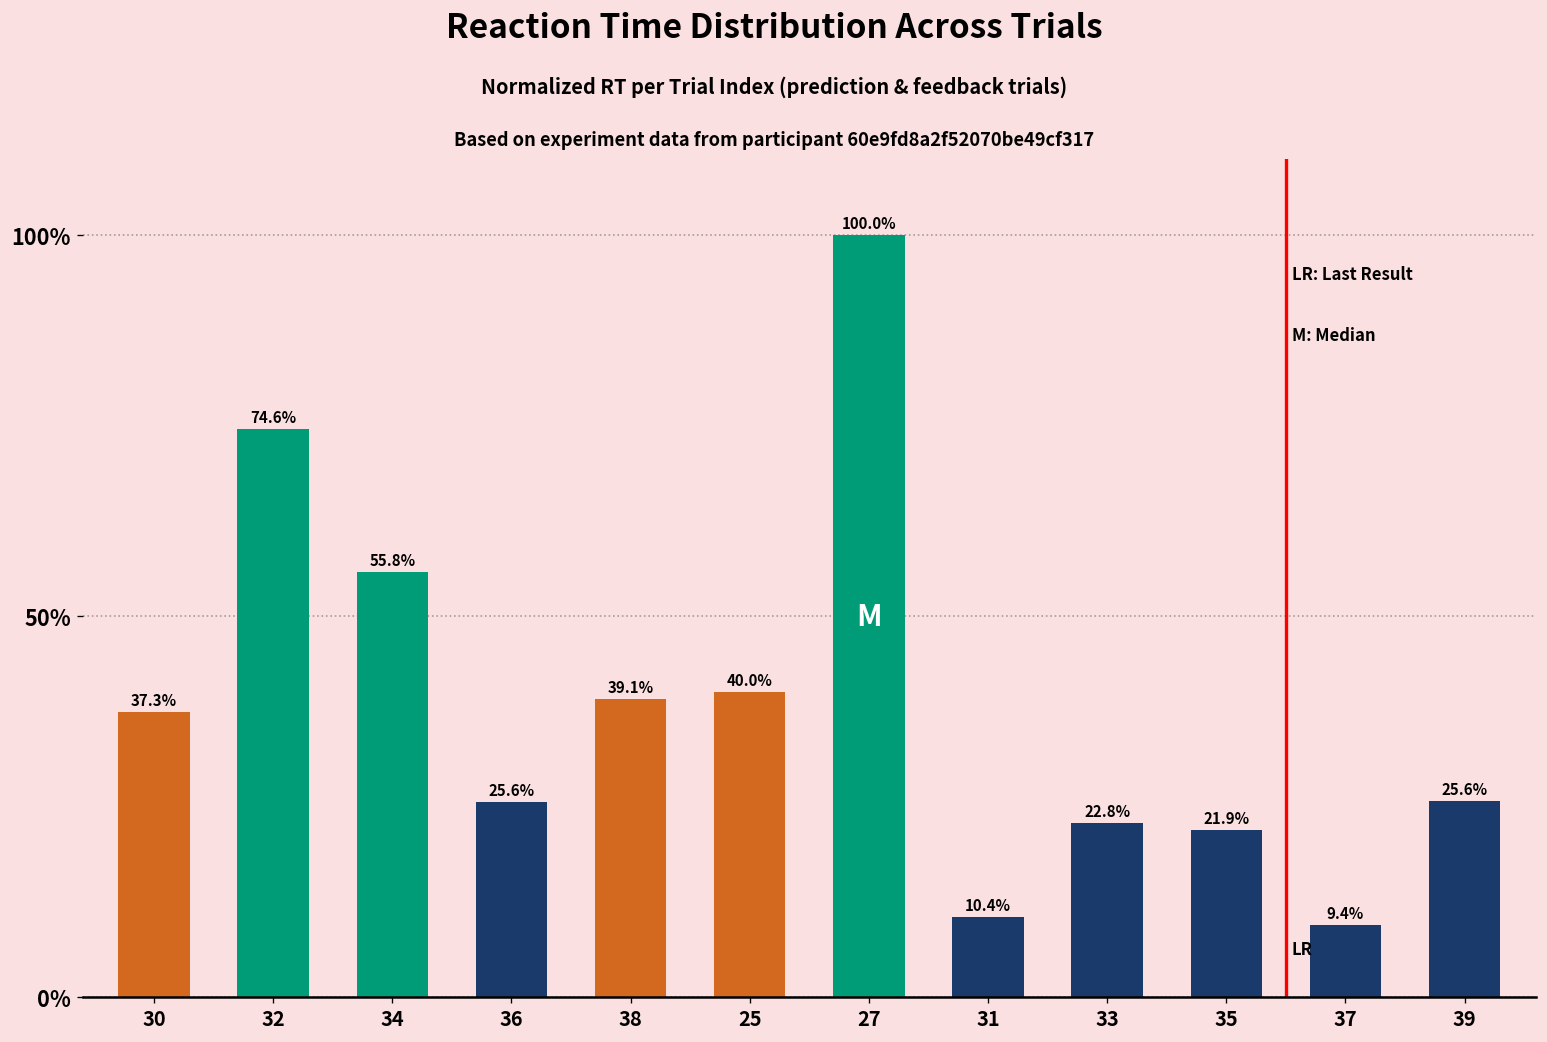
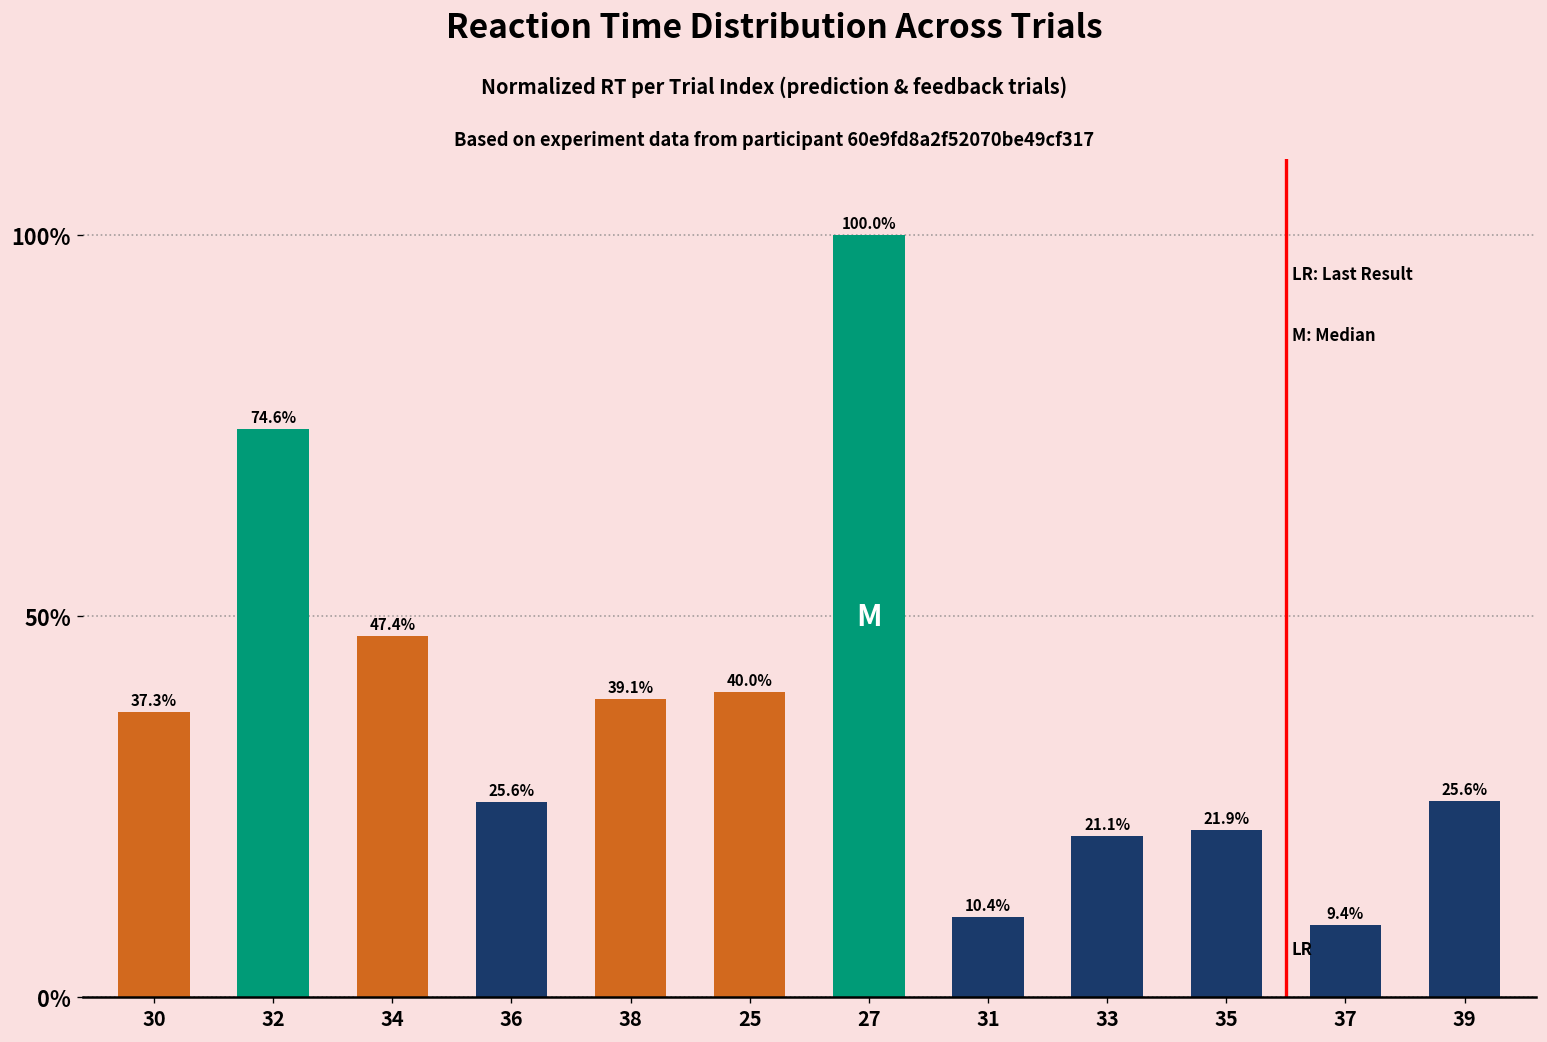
34: 55.8% -> 47.4%
33: 22.8% -> 21.1%
